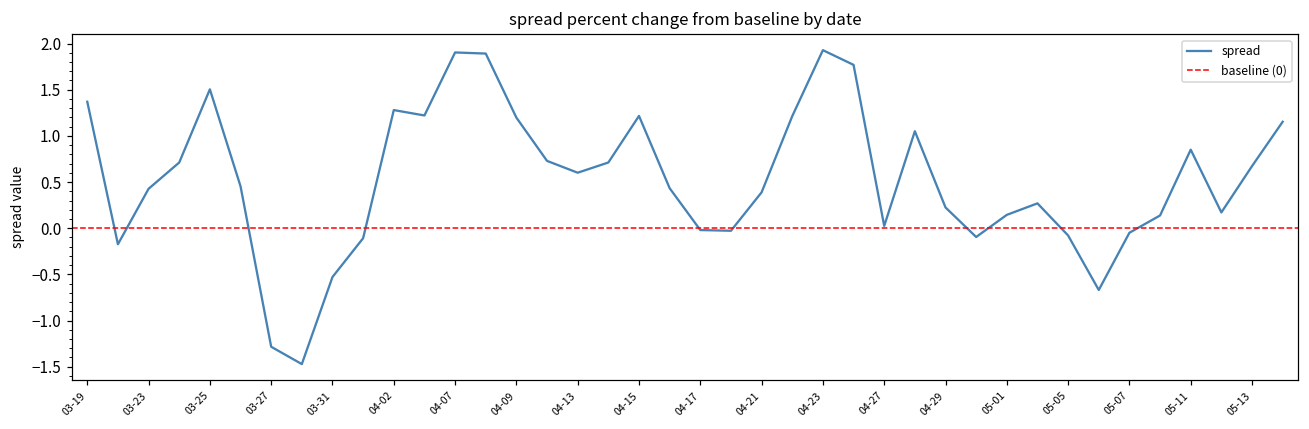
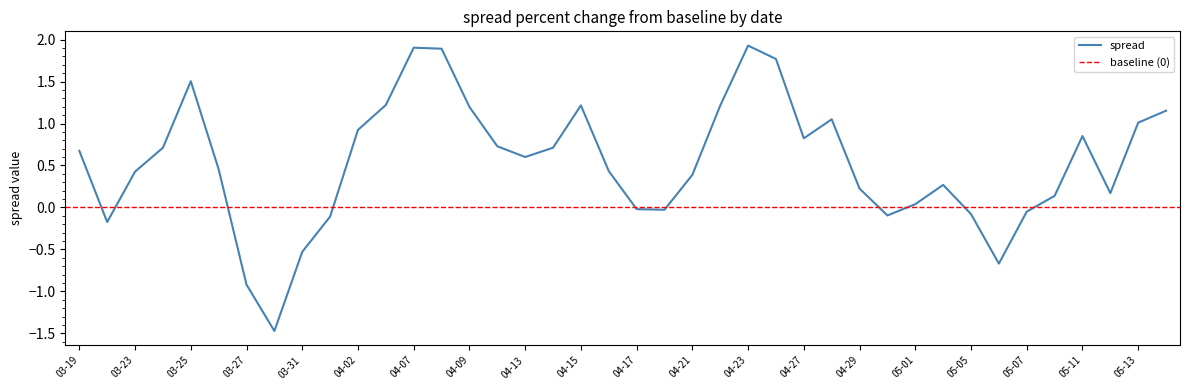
03-19: 1.4 -> 0.7
03-27: -1.3 -> -0.9
04-02: 1.3 -> 0.9
04-27: 0.0 -> 0.8
05-01: 0.1 -> 0.0
05-13: 0.7 -> 1.0
